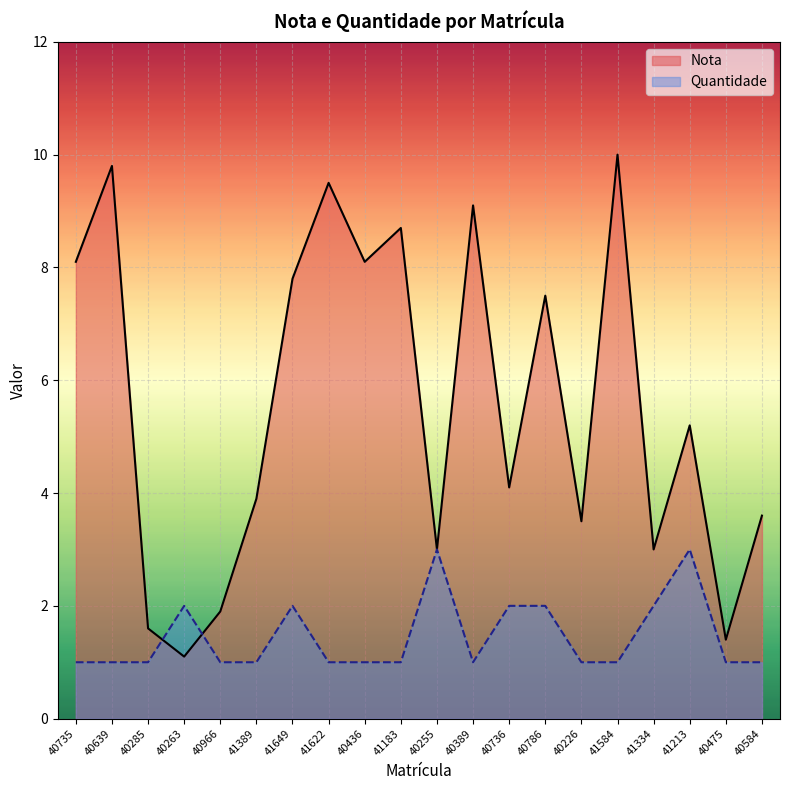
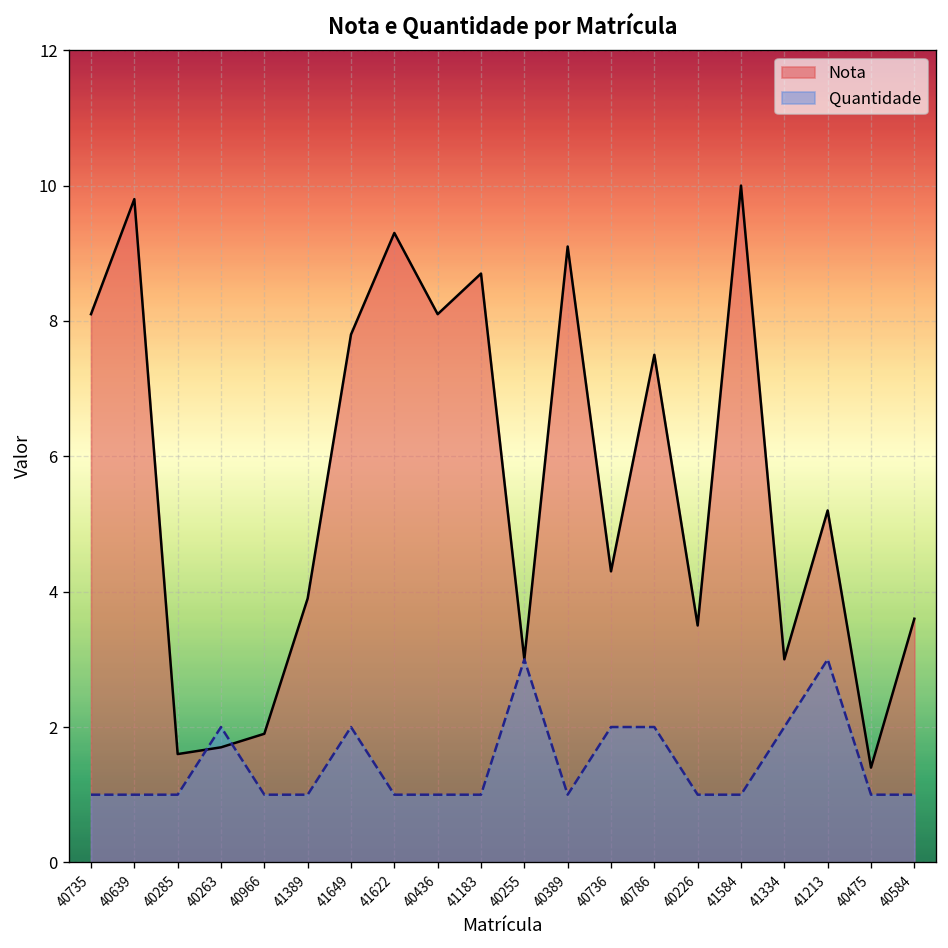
Nota, 40263: 1.1 -> 1.7
Nota, 41622: 9.5 -> 9.3
Nota, 40736: 4.1 -> 4.3
